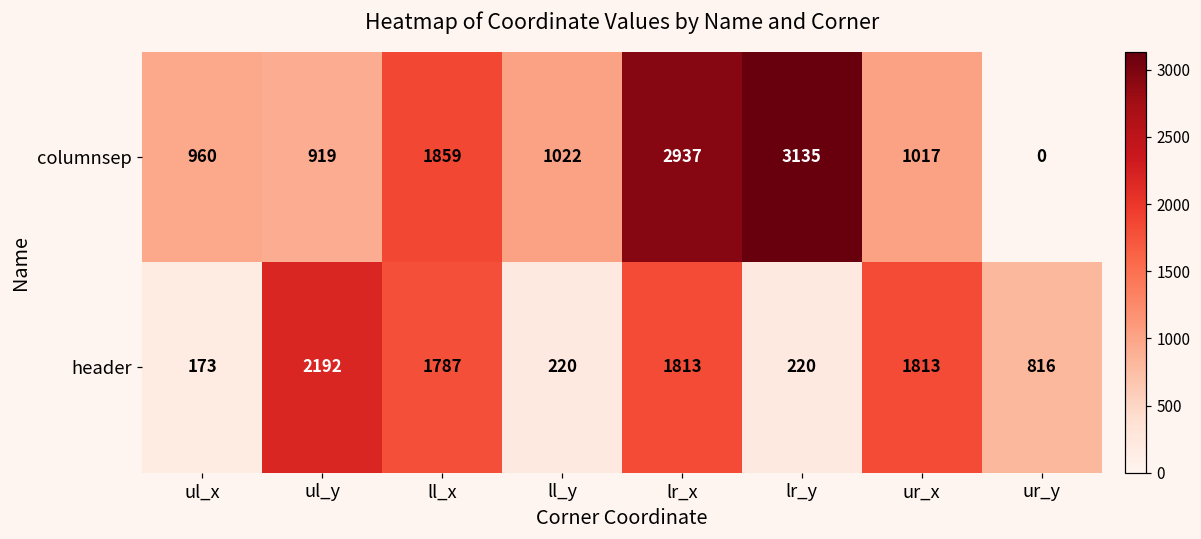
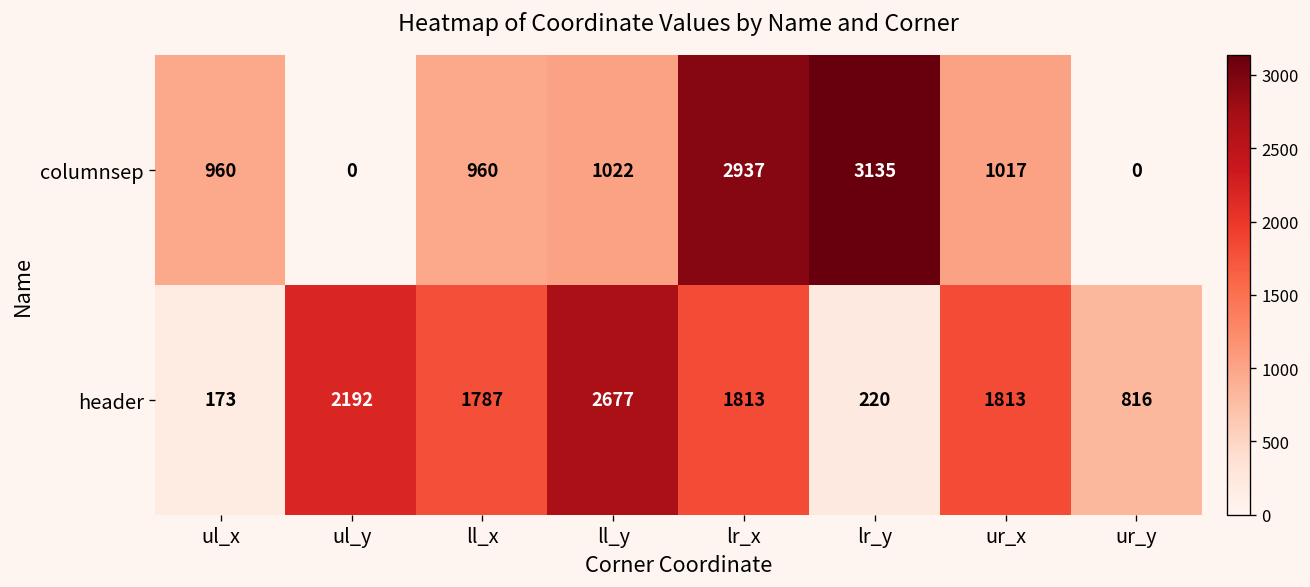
columnsep, ul_y: 919 -> 0
columnsep, ll_x: 1859 -> 960
header, ll_y: 220 -> 2677
